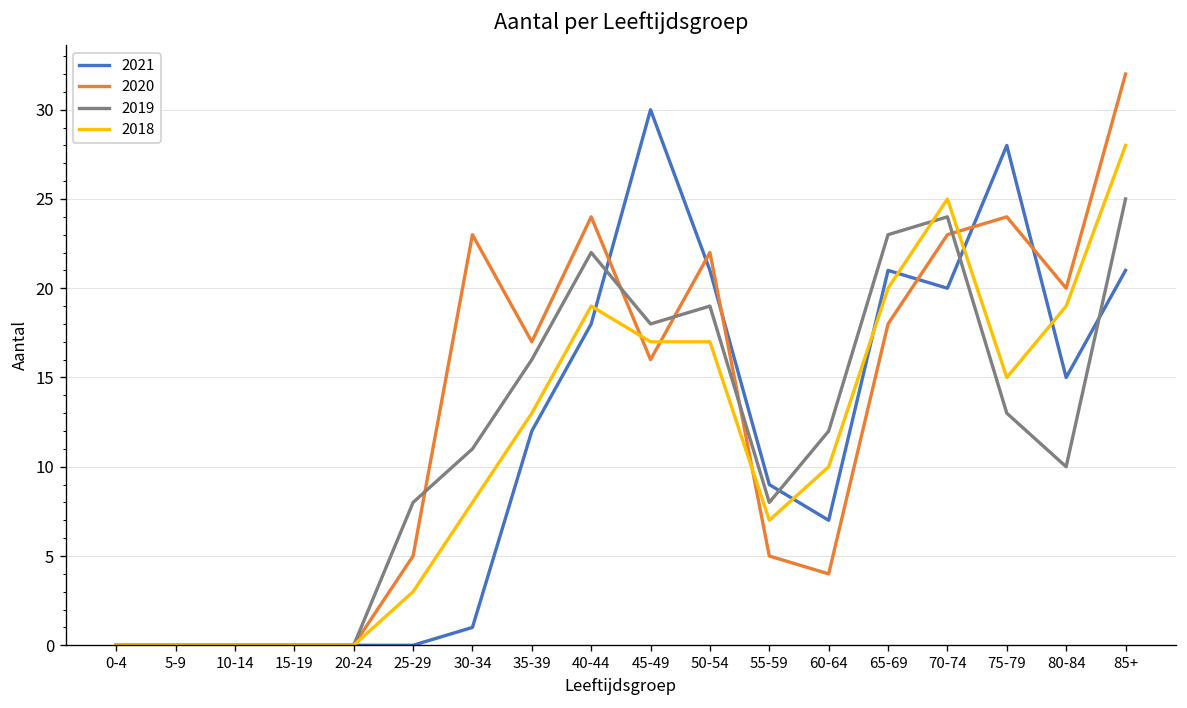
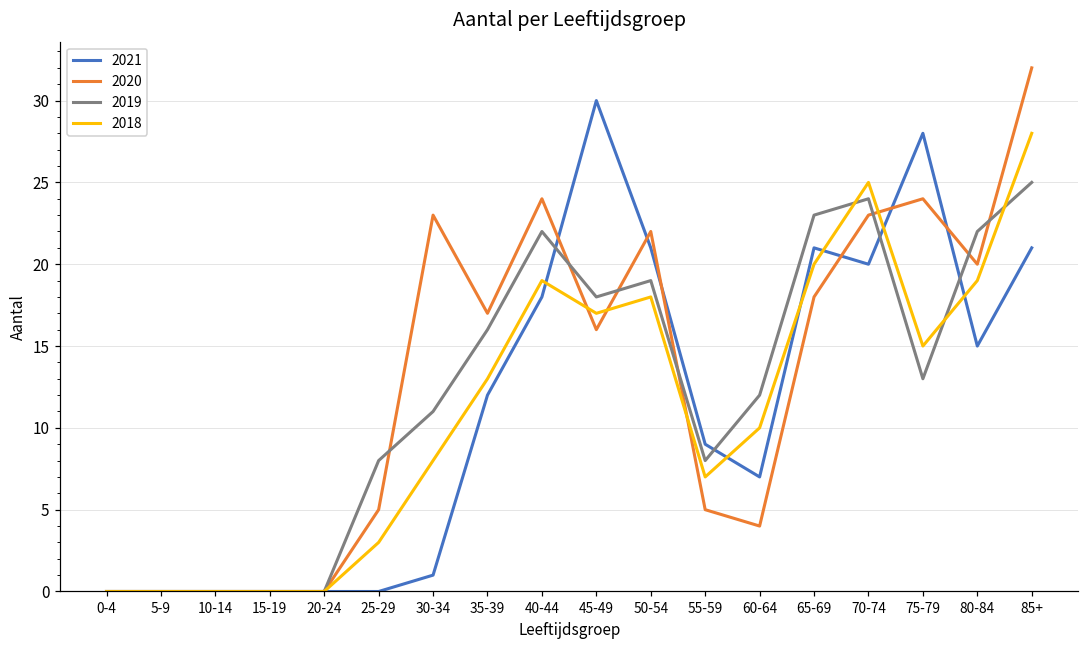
2018, 50-54: 17 -> 18
2019, 80-84: 10 -> 22
